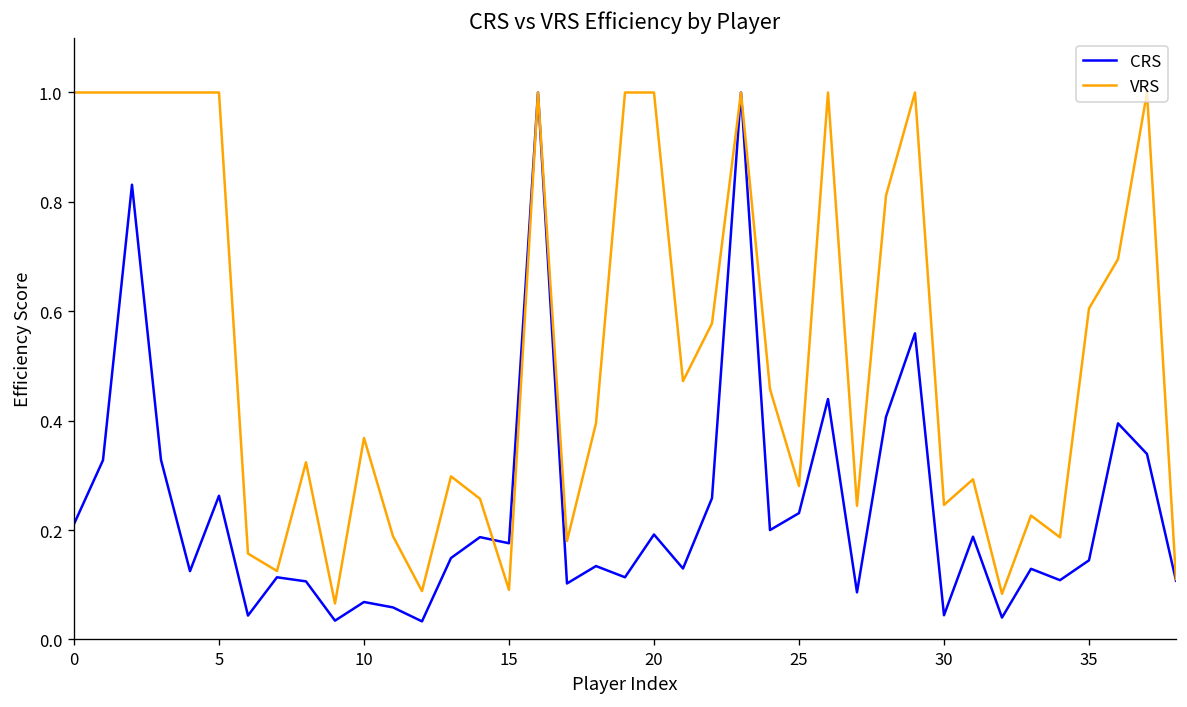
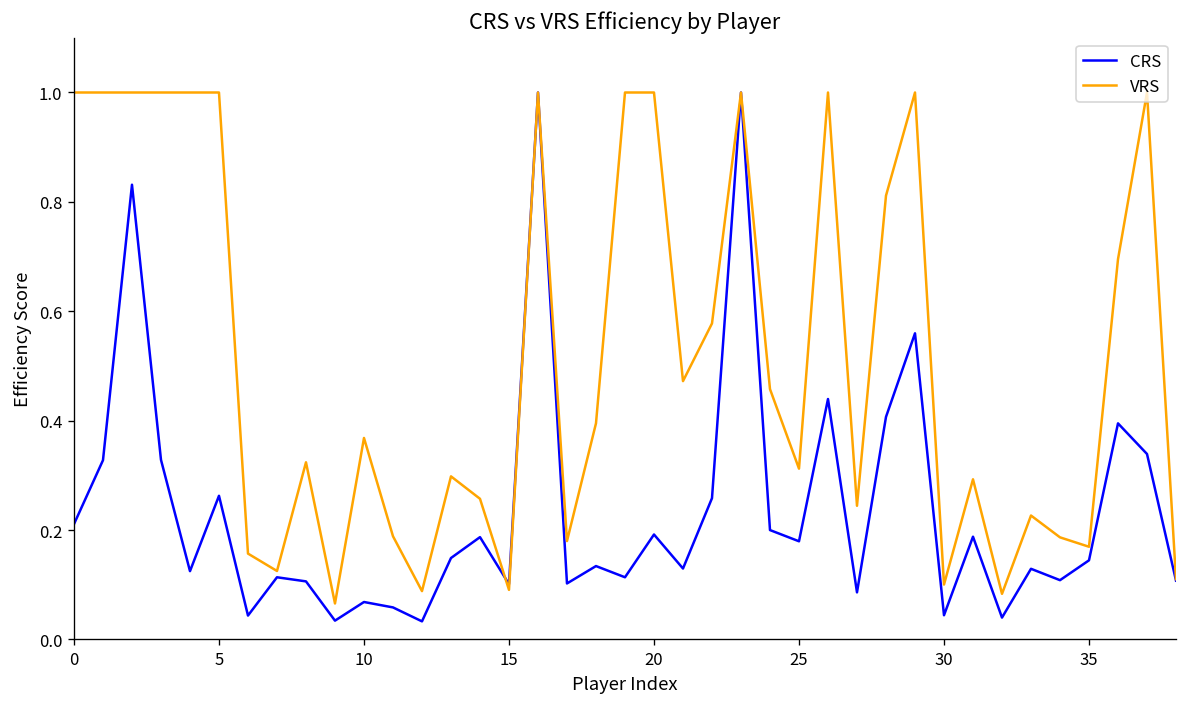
CRS, 15: 0.18 -> 0.10
CRS, 25: 0.23 -> 0.18
VRS, 25: 0.28 -> 0.31
VRS, 30: 0.25 -> 0.10
VRS, 35: 0.61 -> 0.17
